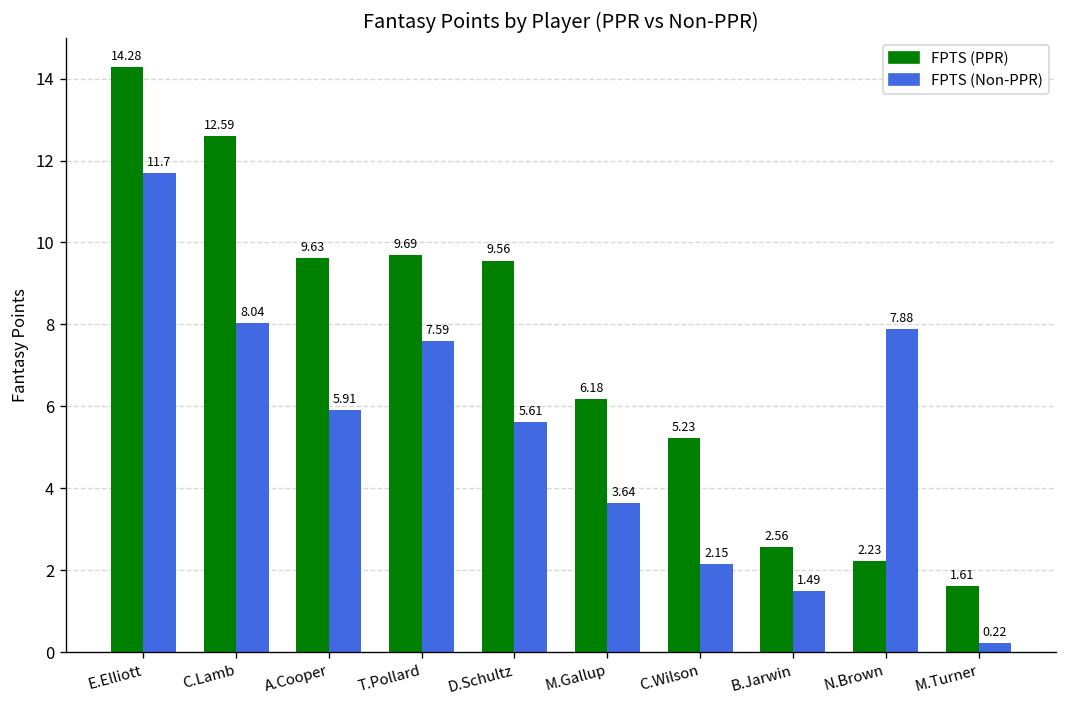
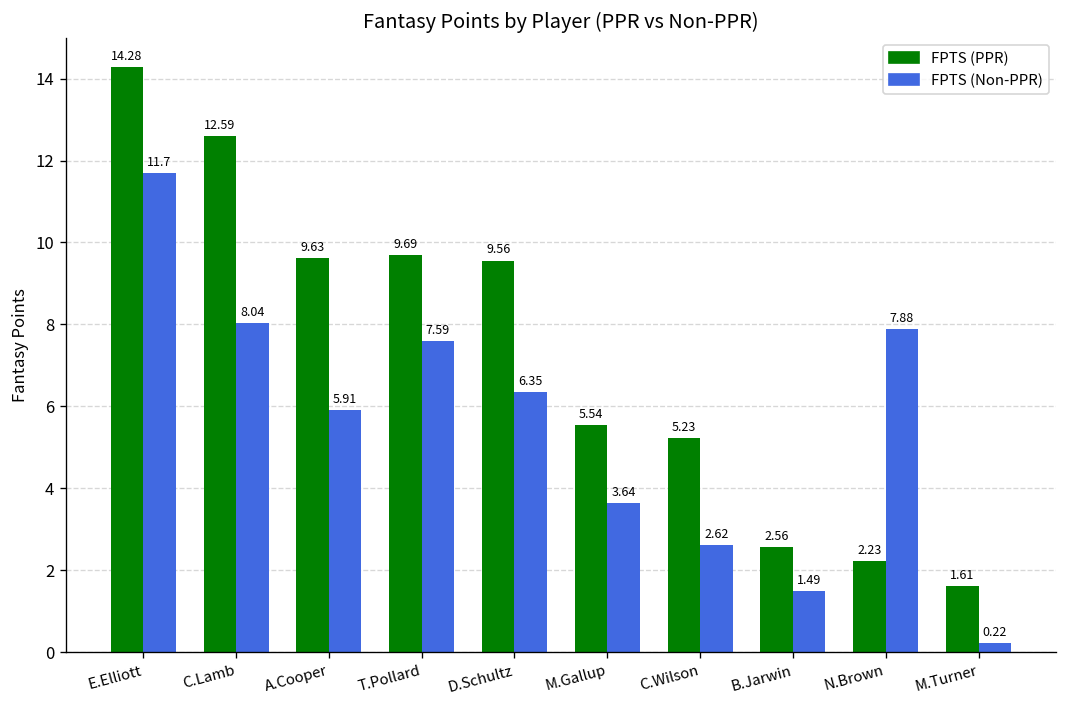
FPTS (Non-PPR), D.Schultz: 5.61 -> 6.35
FPTS (PPR), M.Gallup: 6.18 -> 5.54
FPTS (Non-PPR), C.Wilson: 2.15 -> 2.62
